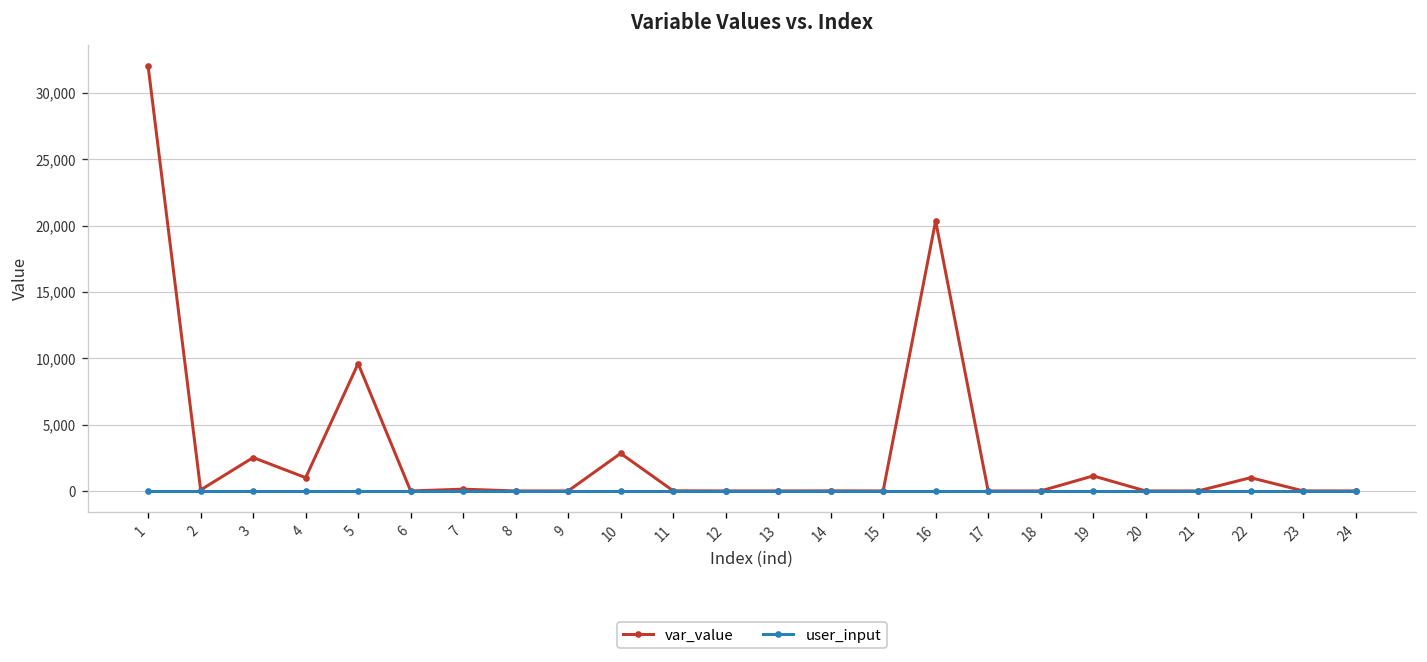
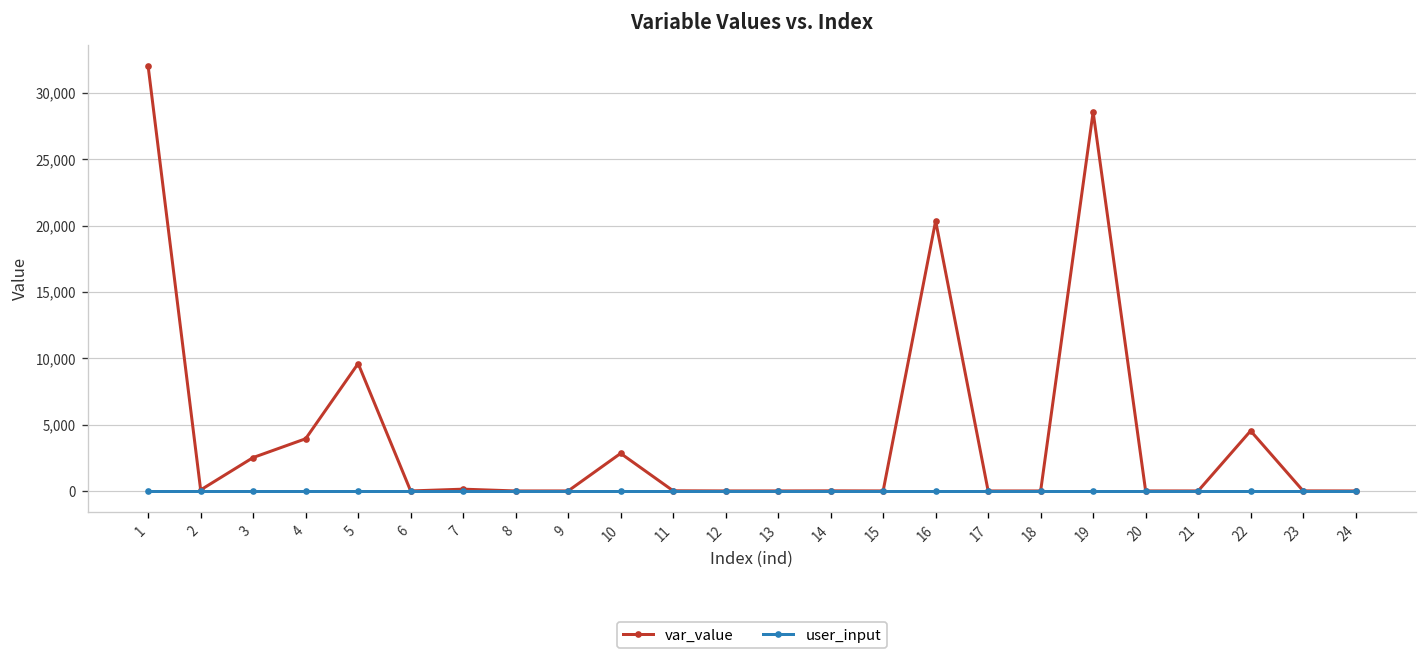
var_value, 4: 1,000 -> 3,900
var_value, 19: 1,100 -> 28,600
var_value, 22: 1,000 -> 4,500
